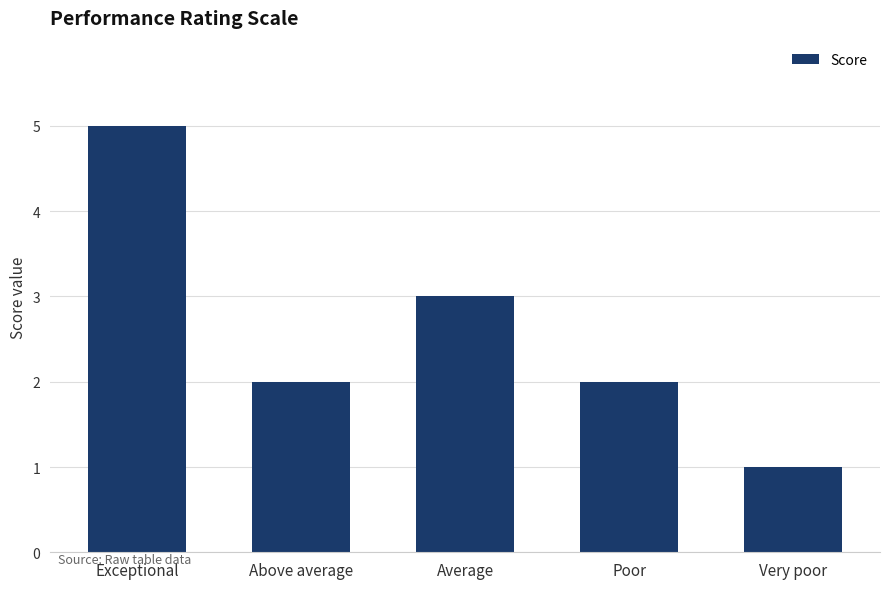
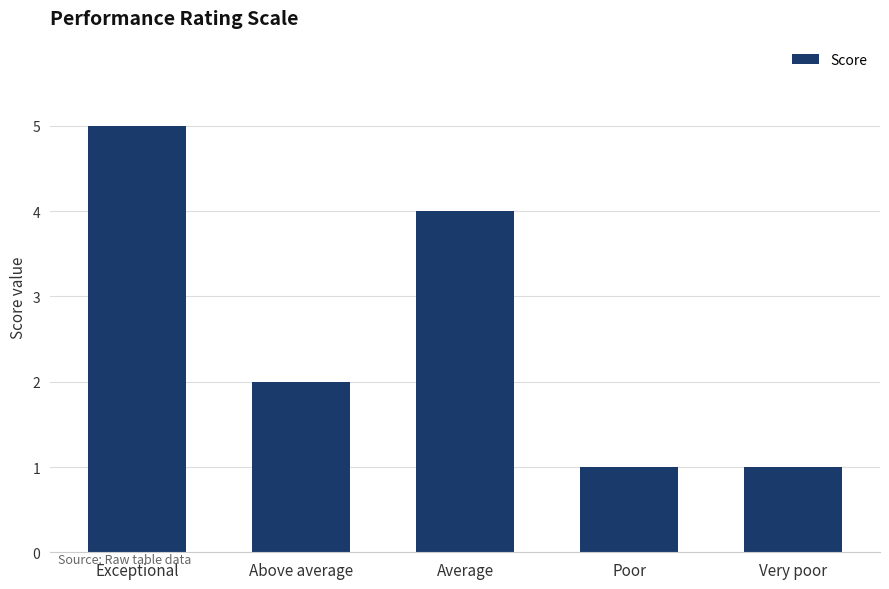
Average: 3 -> 4
Poor: 2 -> 1
